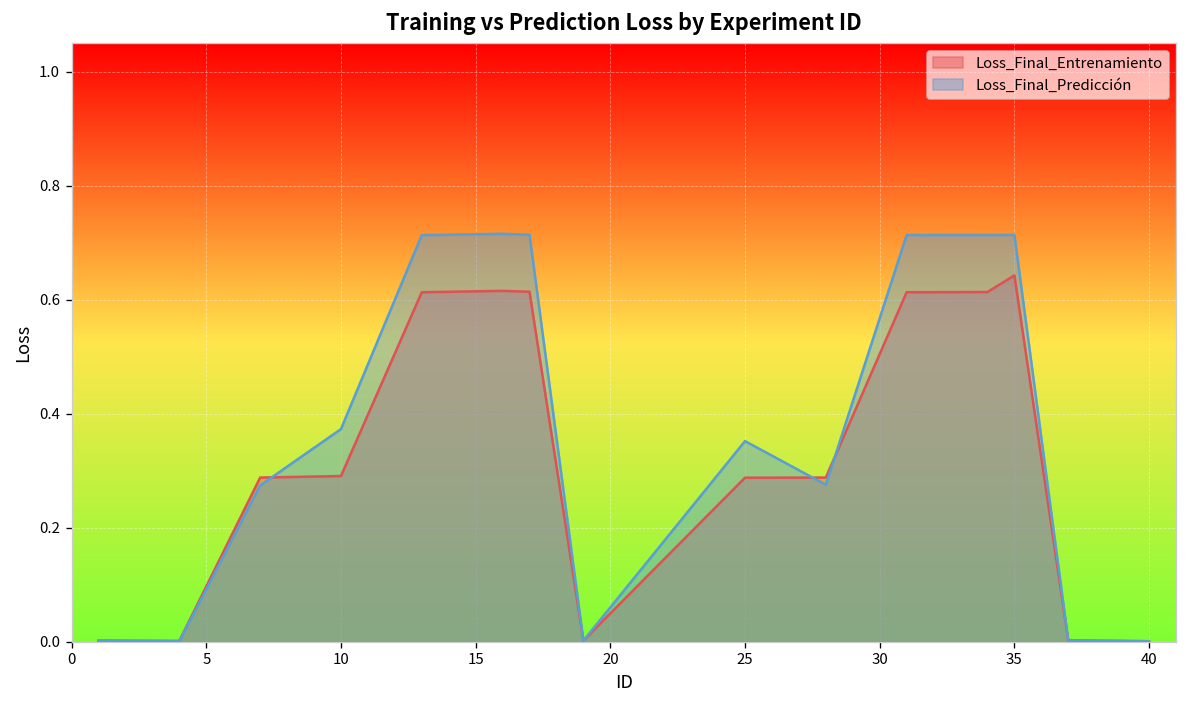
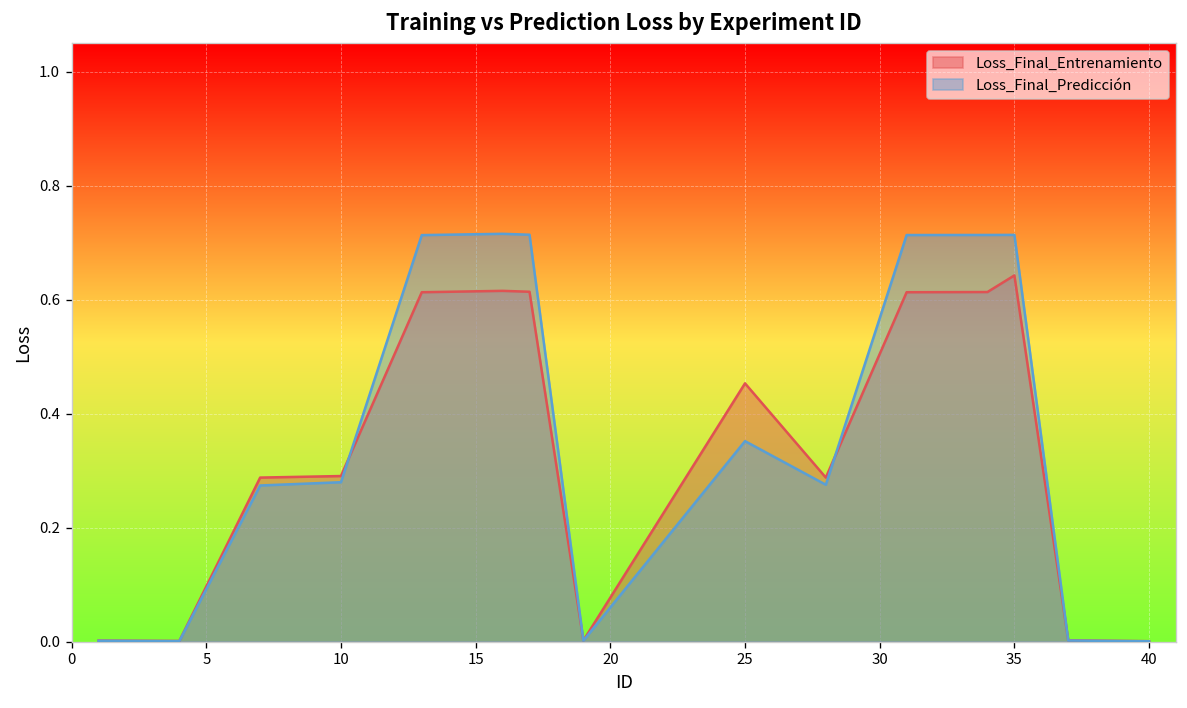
Loss_Final_Predicción, 10: 0.37 -> 0.28
Loss_Final_Entrenamiento, 25: 0.29 -> 0.45
